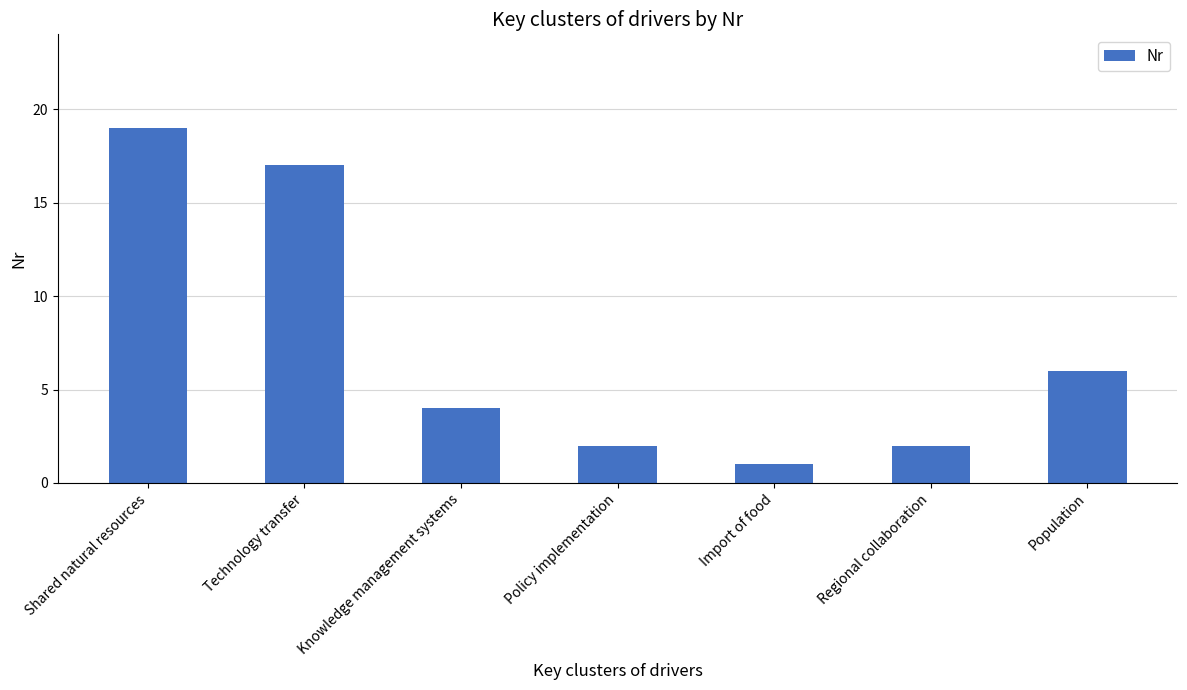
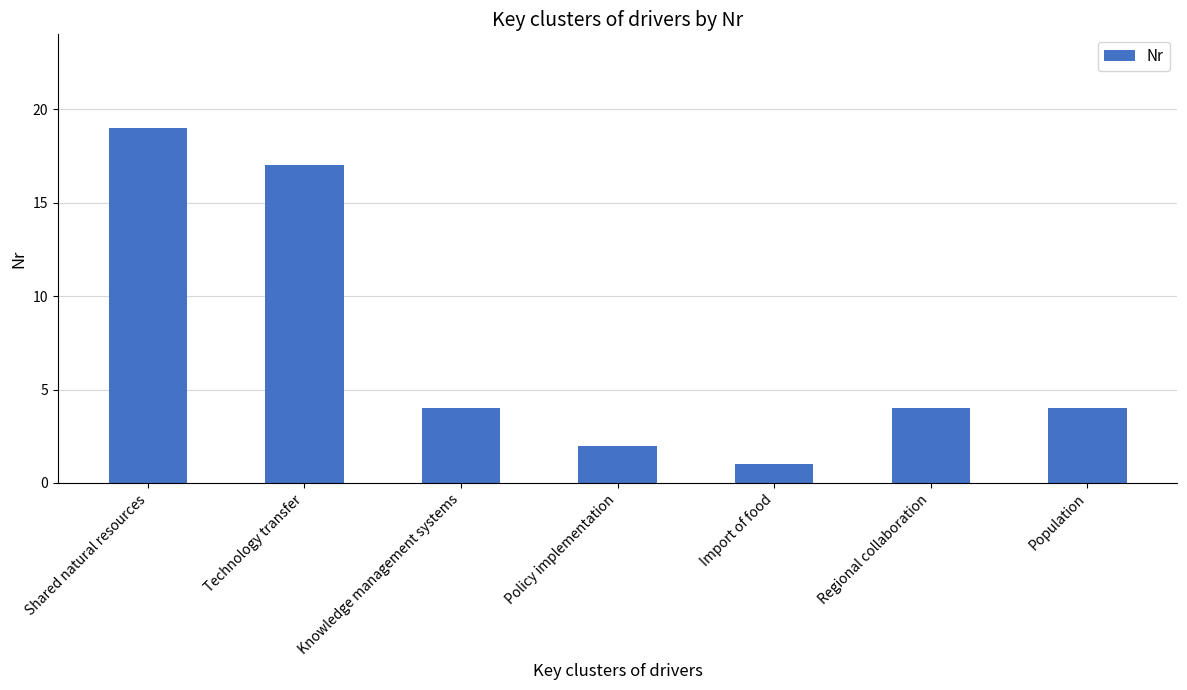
Regional collaboration: 2 -> 4
Population: 6 -> 4
